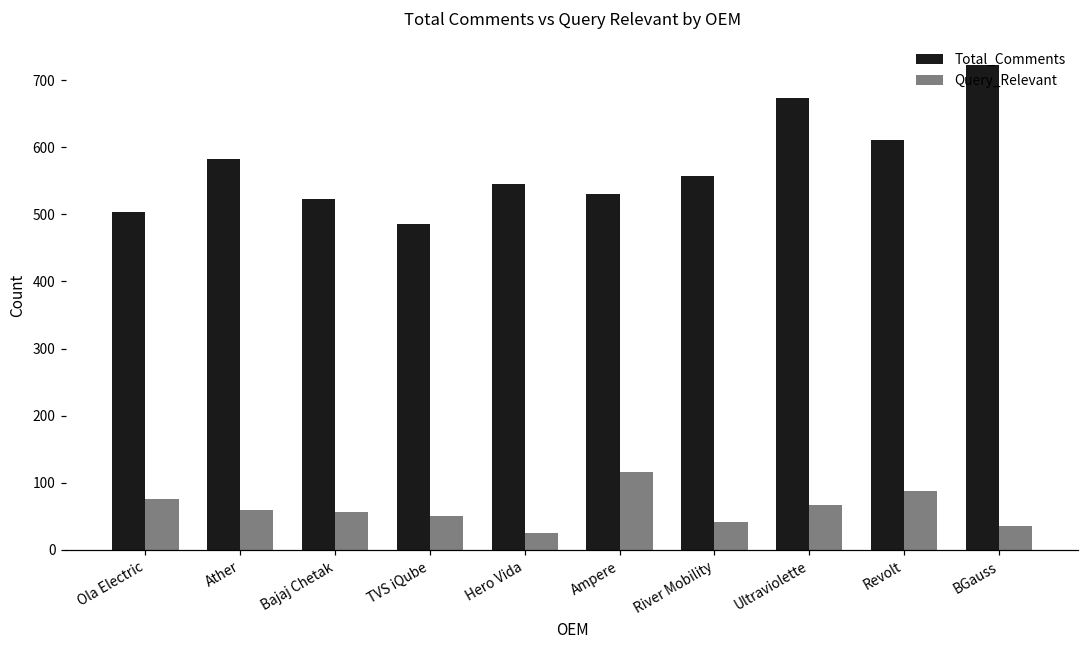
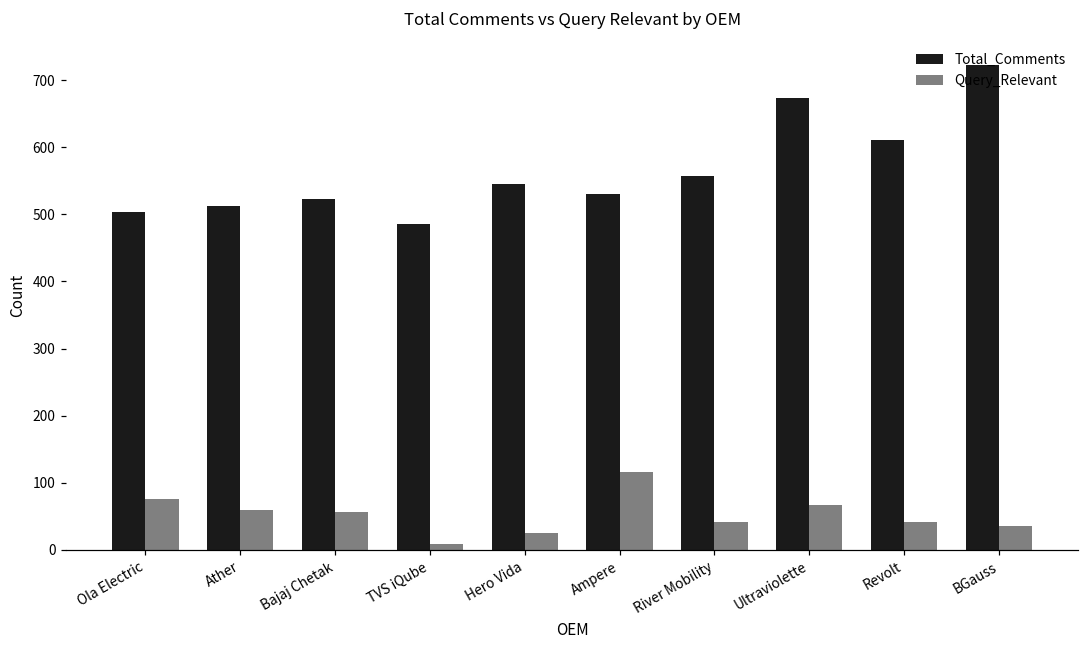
Total_Comments, Ather: 580 -> 510
Query_Relevant, TVS iQube: 50 -> 10
Query_Relevant, Revolt: 90 -> 40
